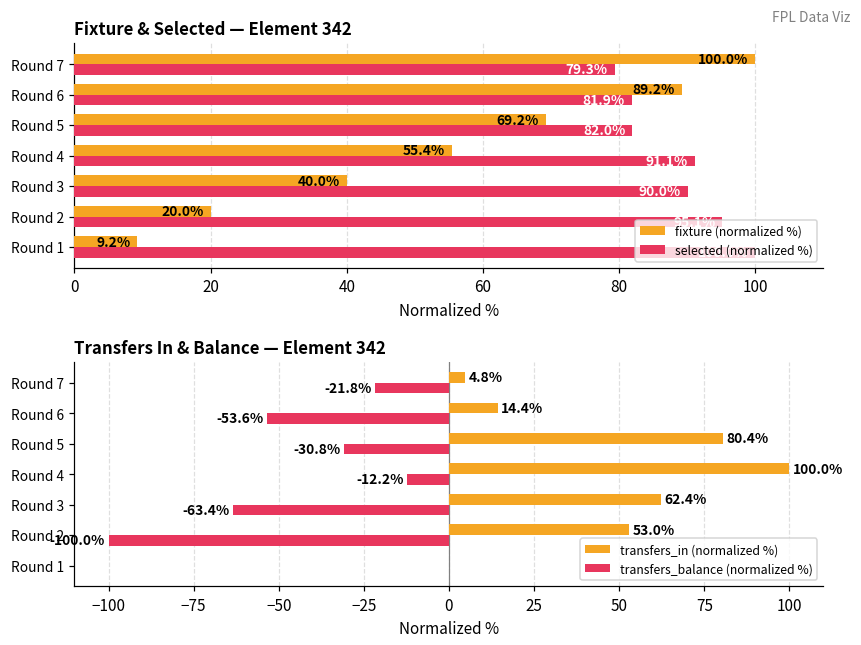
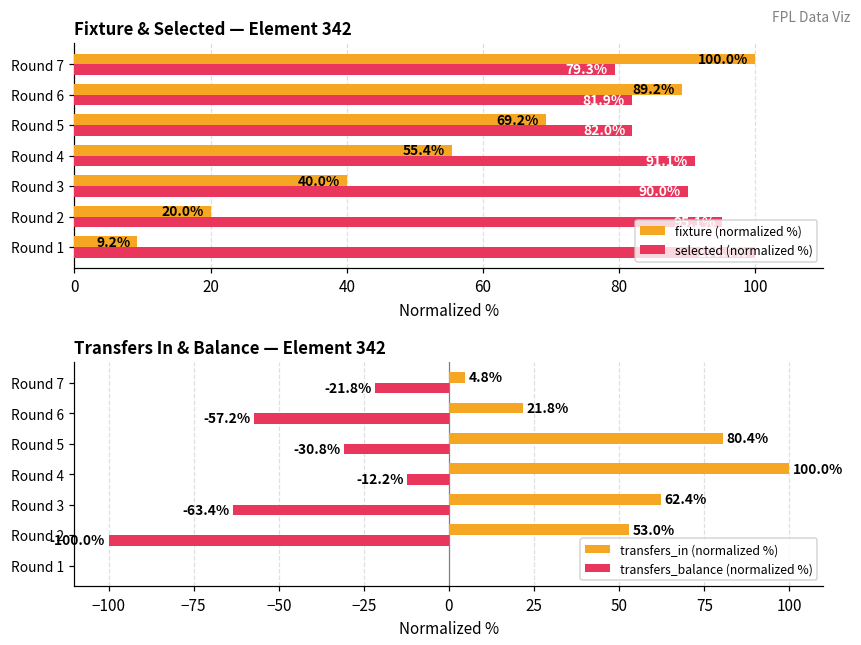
Transfers In & Balance — Element 342, transfers_in (normalized %), Round 6: 14.4% -> 21.8%
Transfers In & Balance — Element 342, transfers_balance (normalized %), Round 6: -53.6% -> -57.2%
